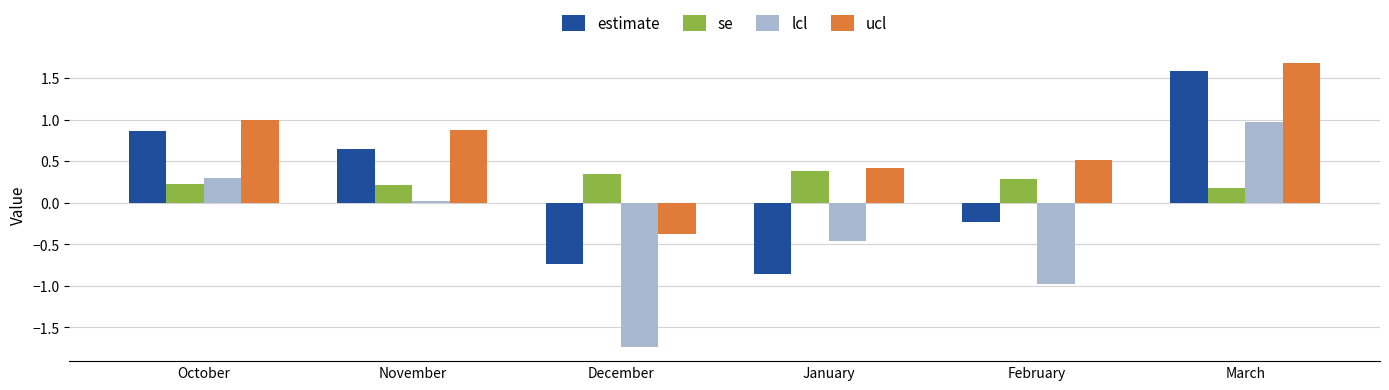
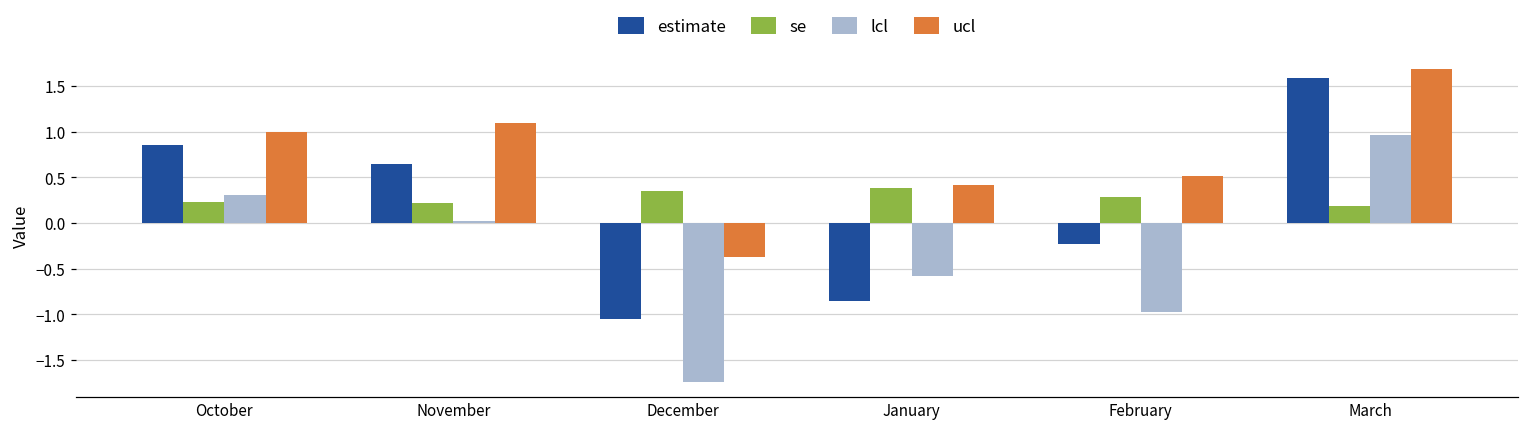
ucl, November: 0.9 -> 1.1
estimate, December: -0.7 -> -1.1
lcl, January: -0.5 -> -0.6
